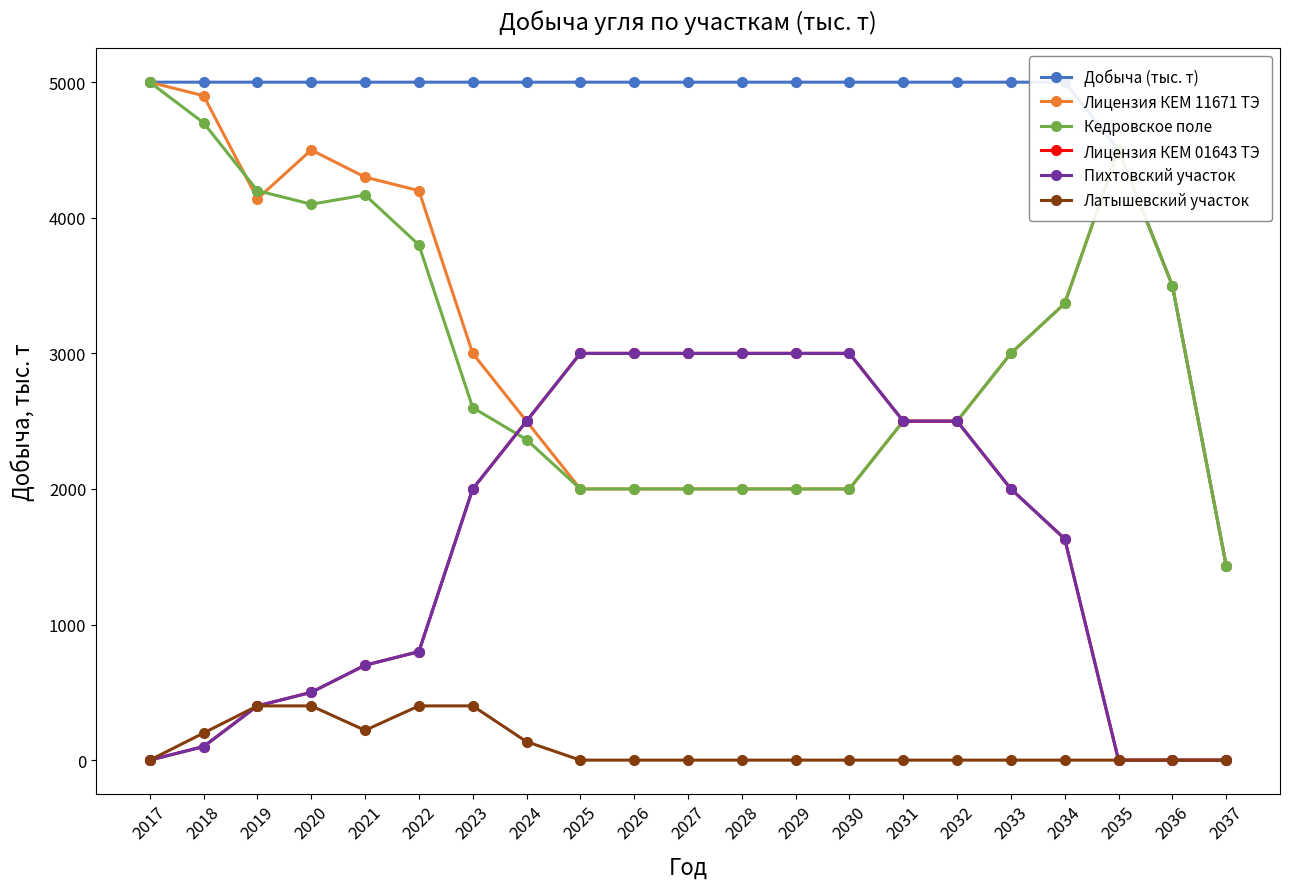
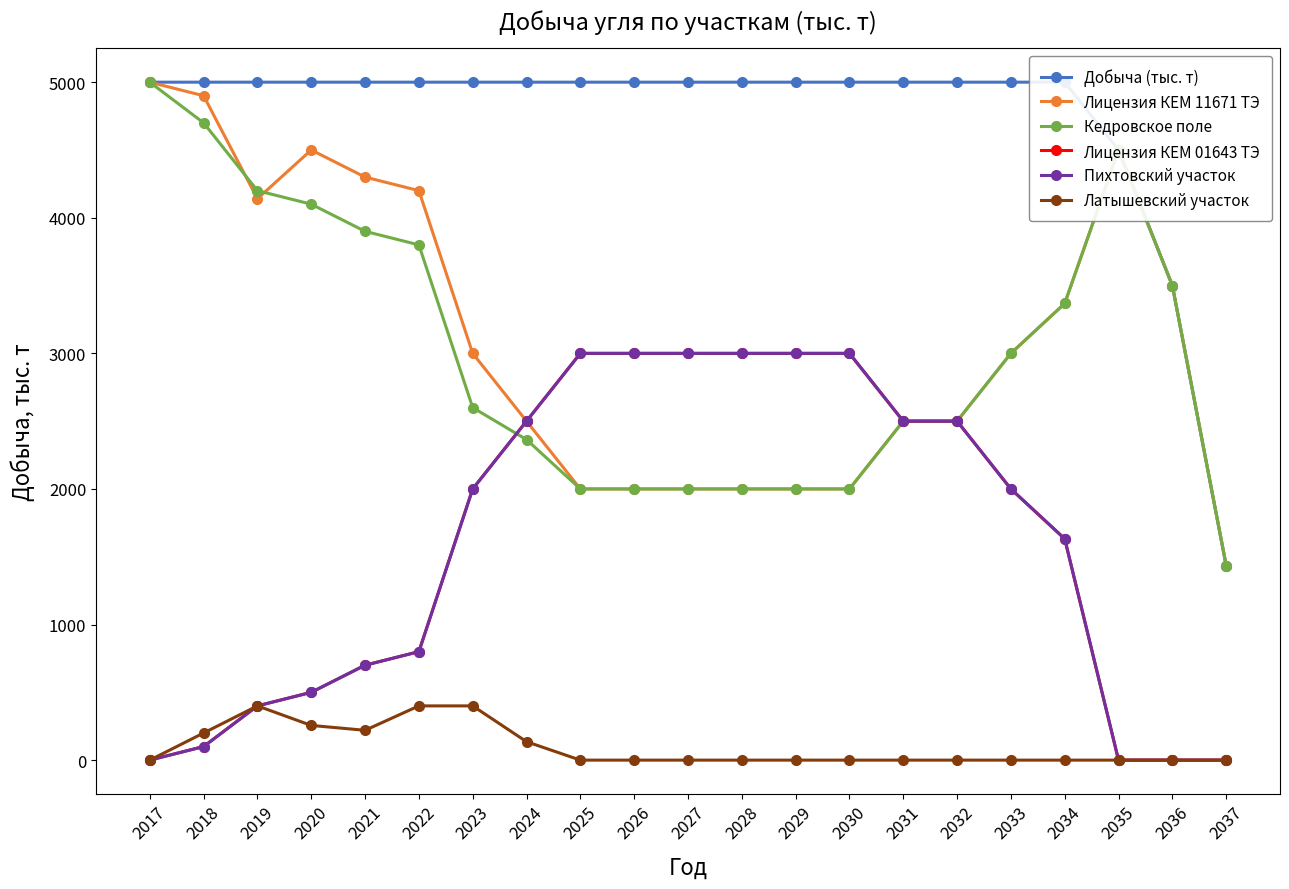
Латышевский участок, 2020: 400 -> 260
Кедровское поле, 2021: 4170 -> 3900
